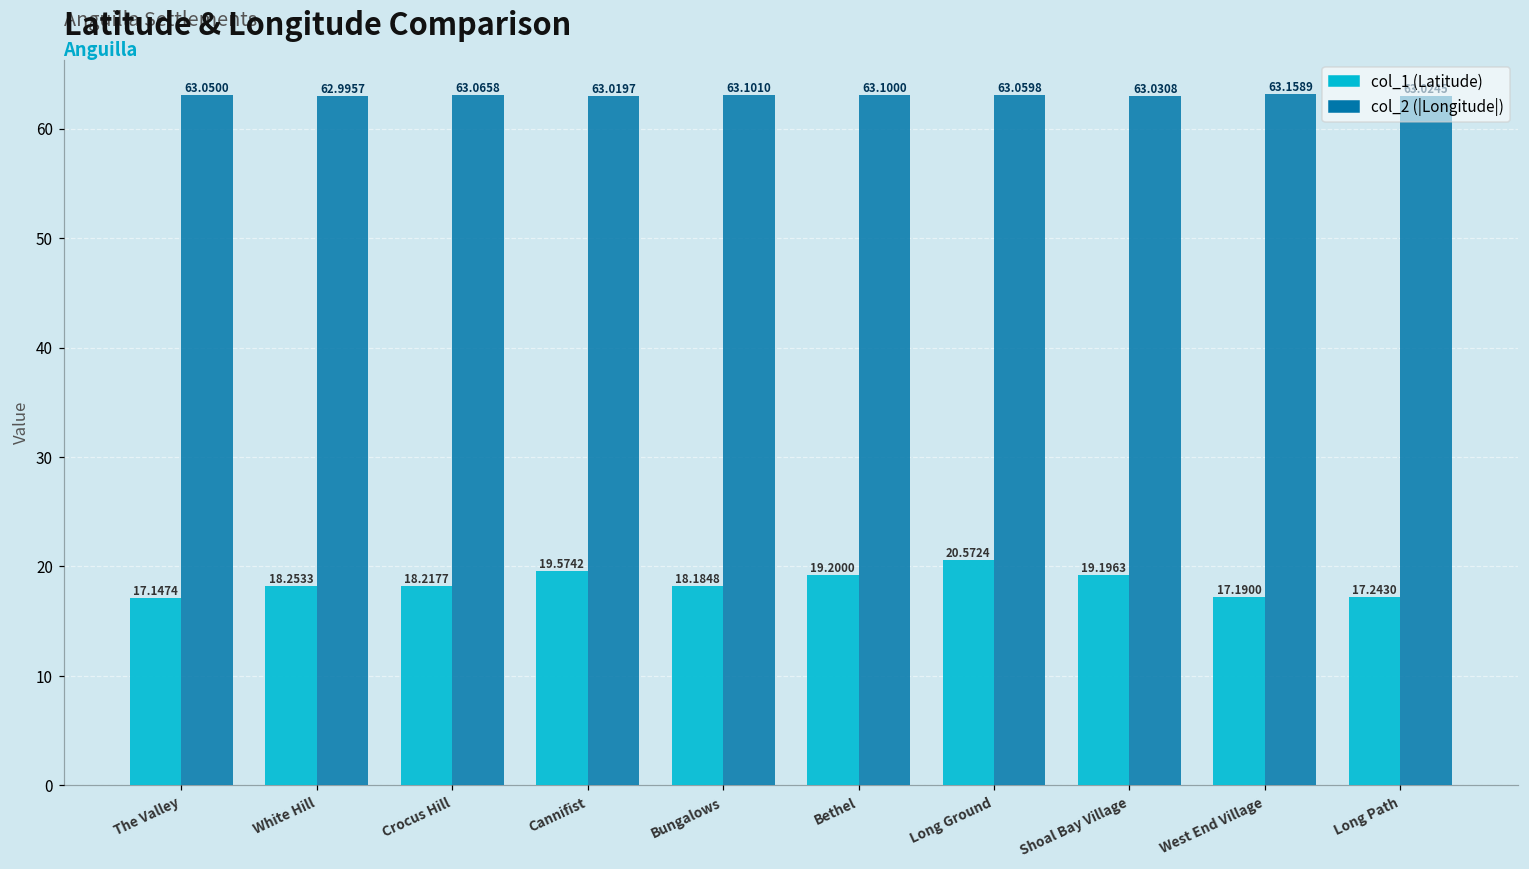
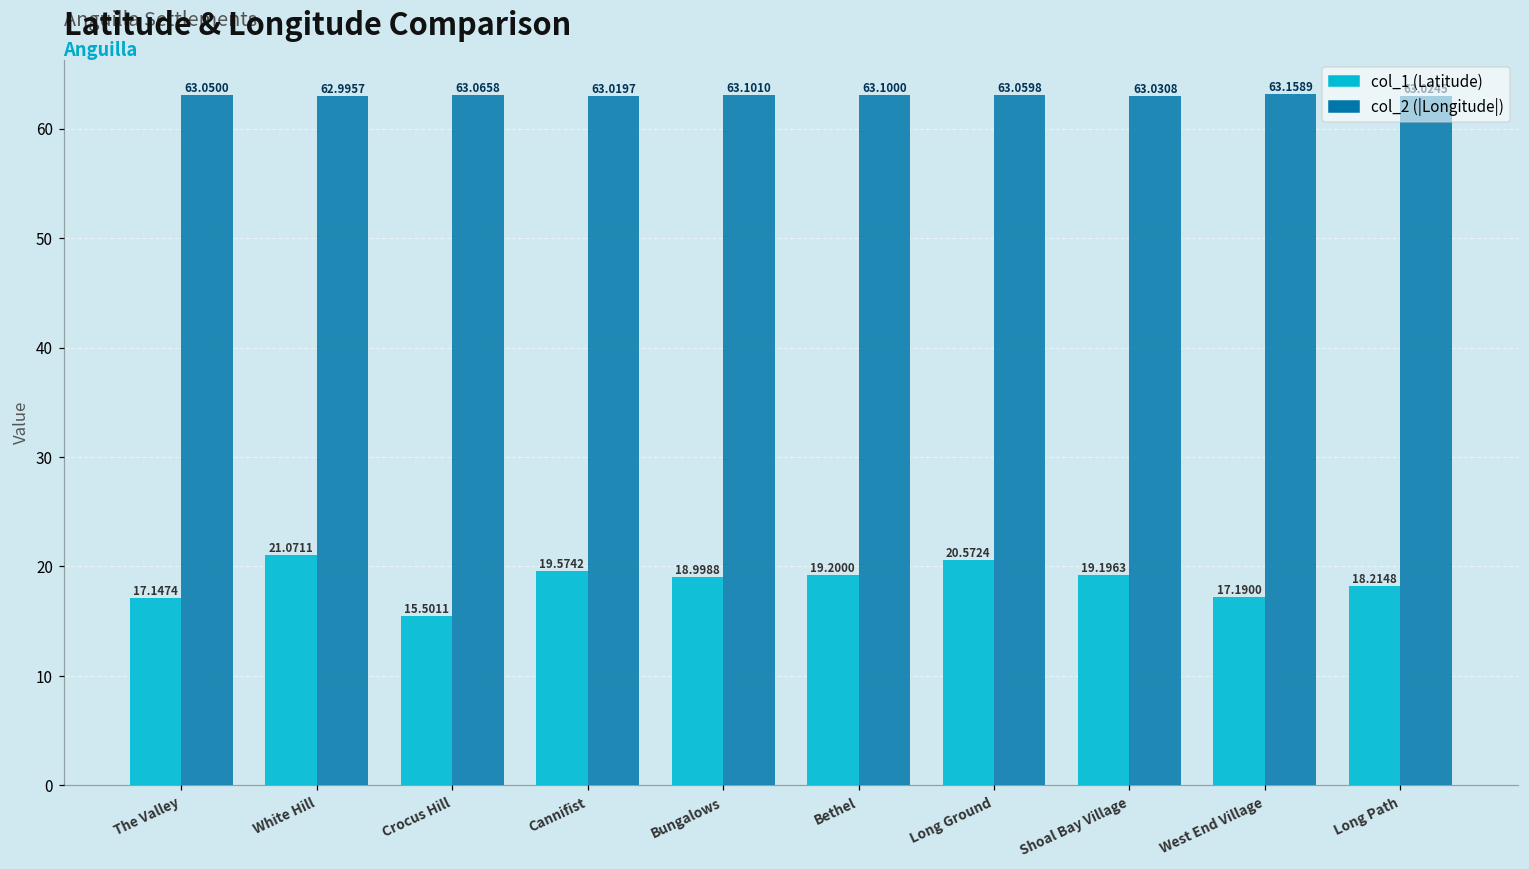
col_1 (Latitude), White Hill: 18.2533 -> 21.0711
col_1 (Latitude), Crocus Hill: 18.2177 -> 15.5011
col_1 (Latitude), Bungalows: 18.1848 -> 18.9988
col_1 (Latitude), Long Path: 17.2430 -> 18.2148
